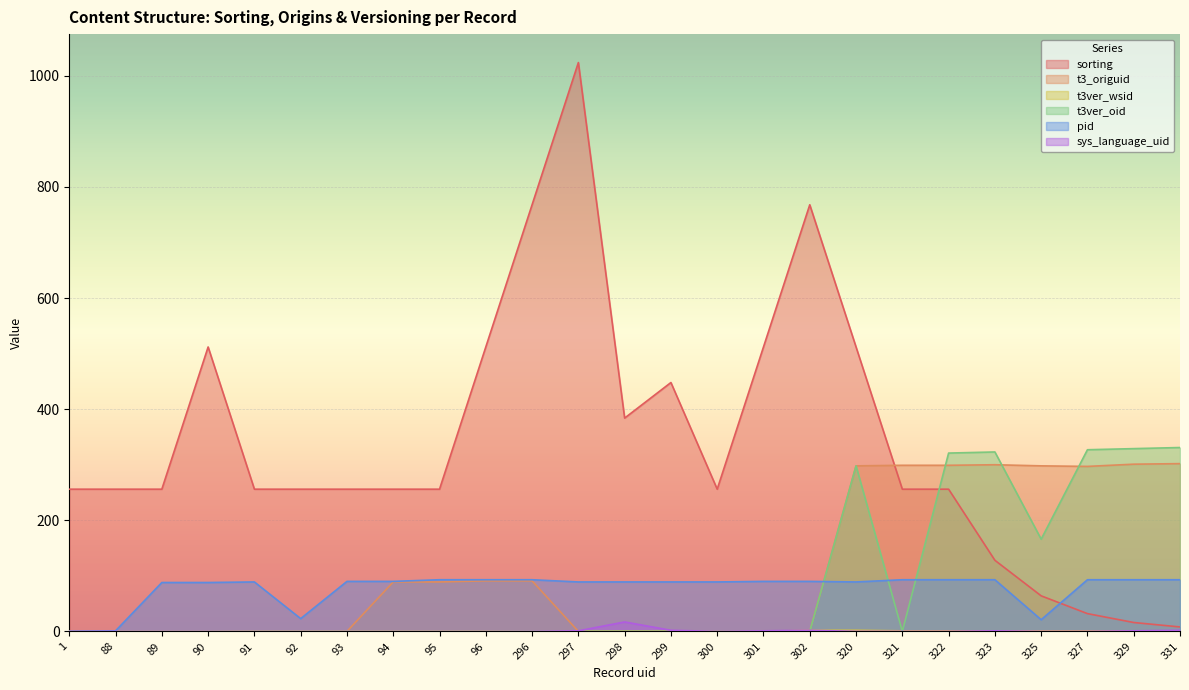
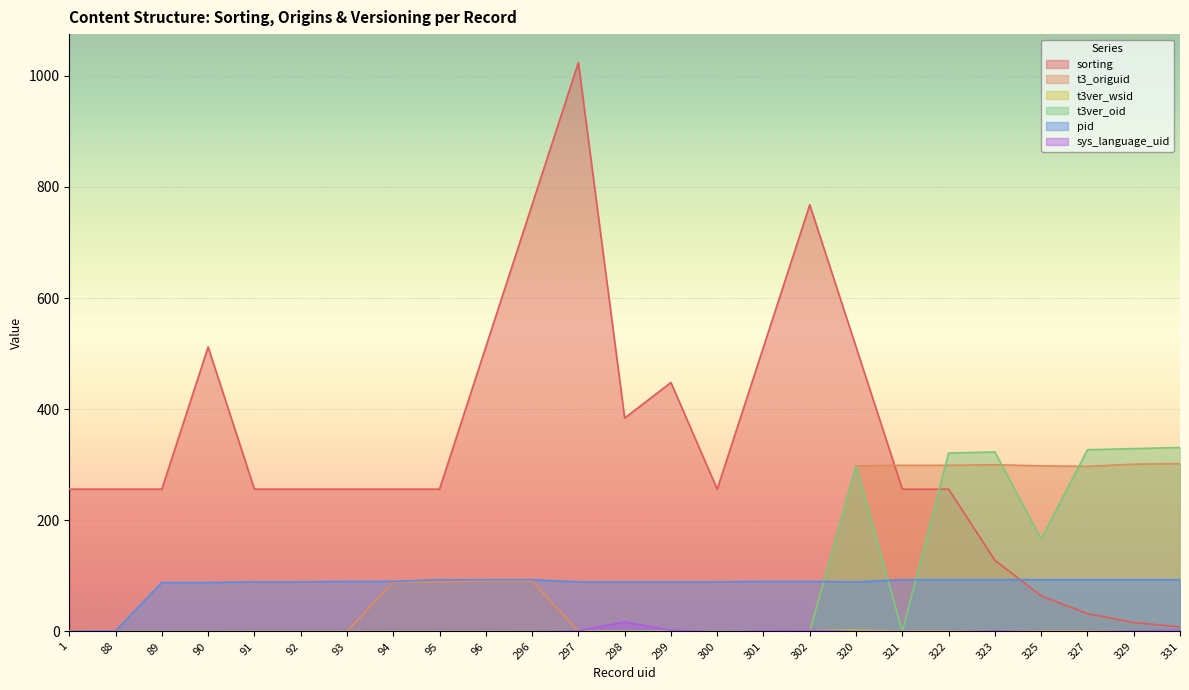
pid, 92: 20 -> 90
pid, 325: 20 -> 90
